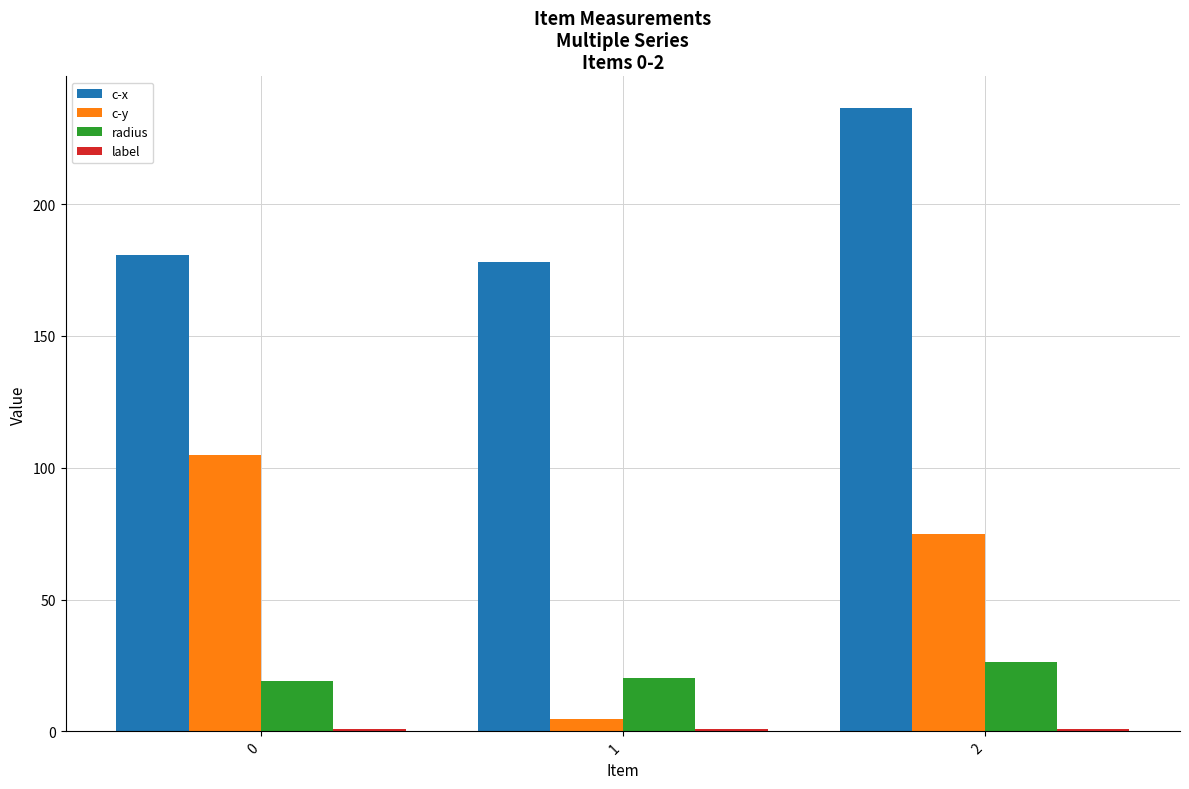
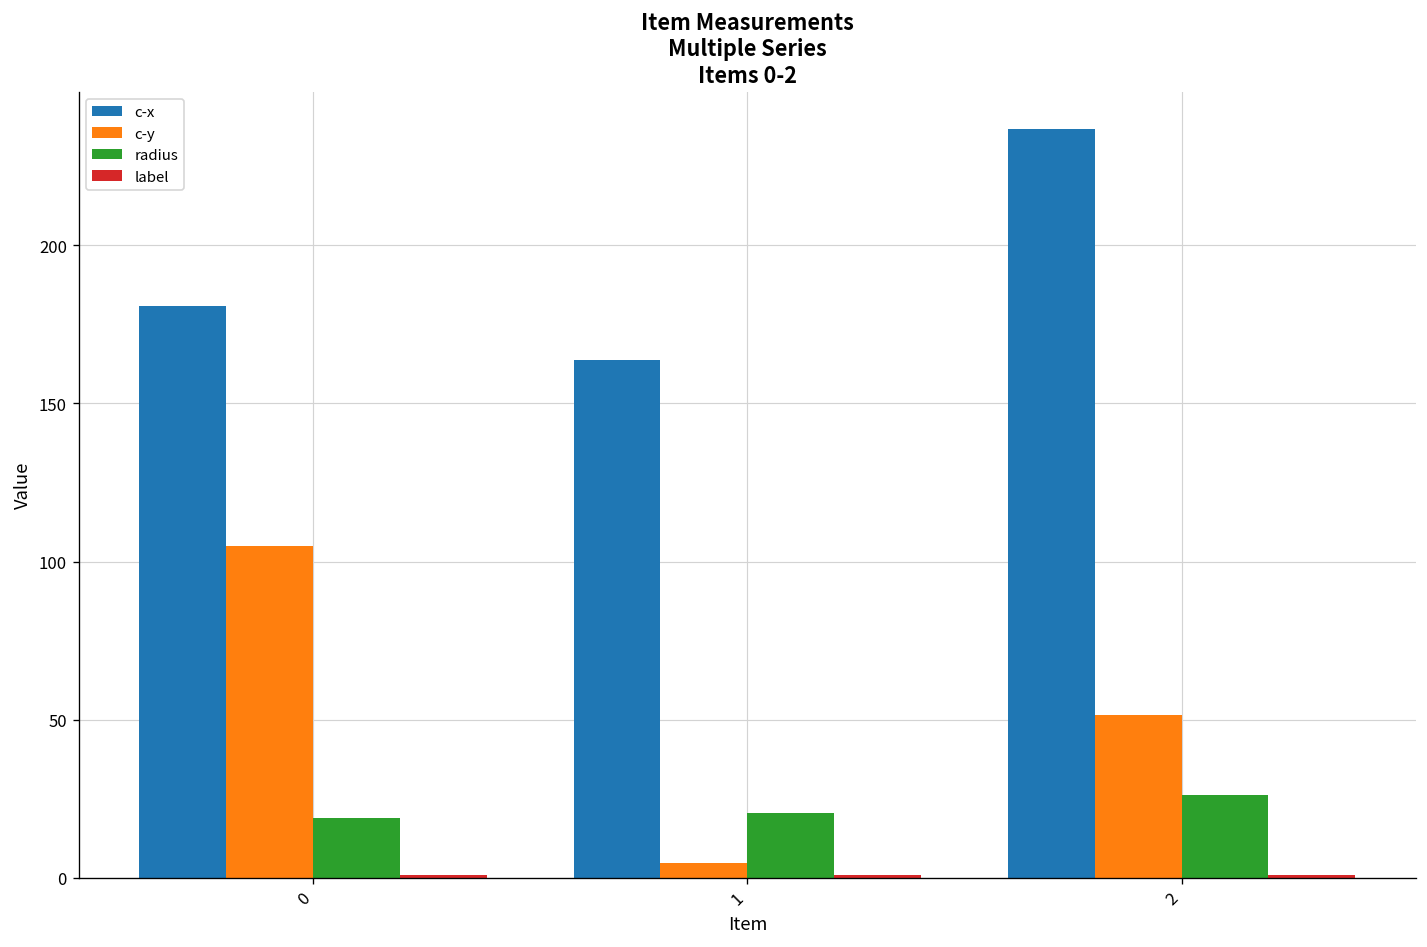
c-x, 1: 178 -> 164
c-y, 2: 75 -> 52
